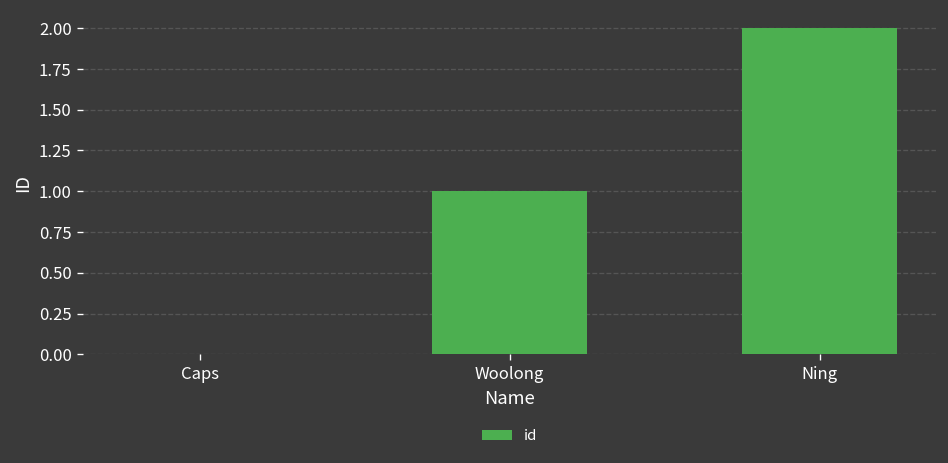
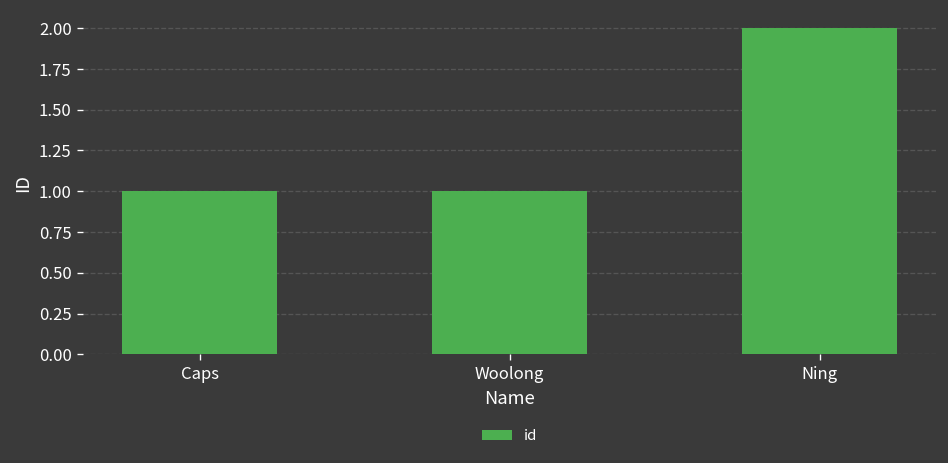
Caps: 0 -> 1
